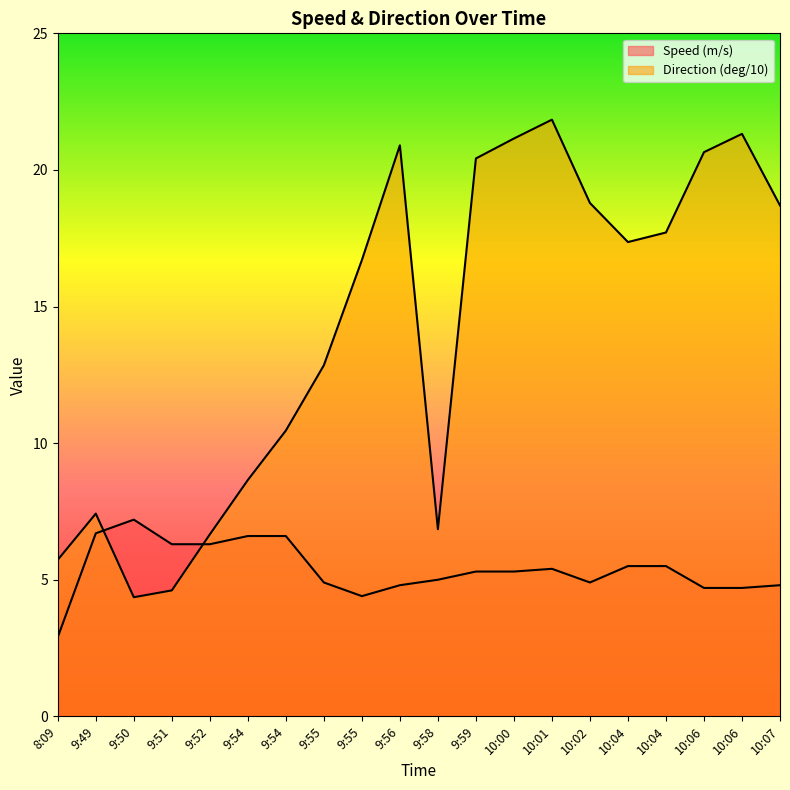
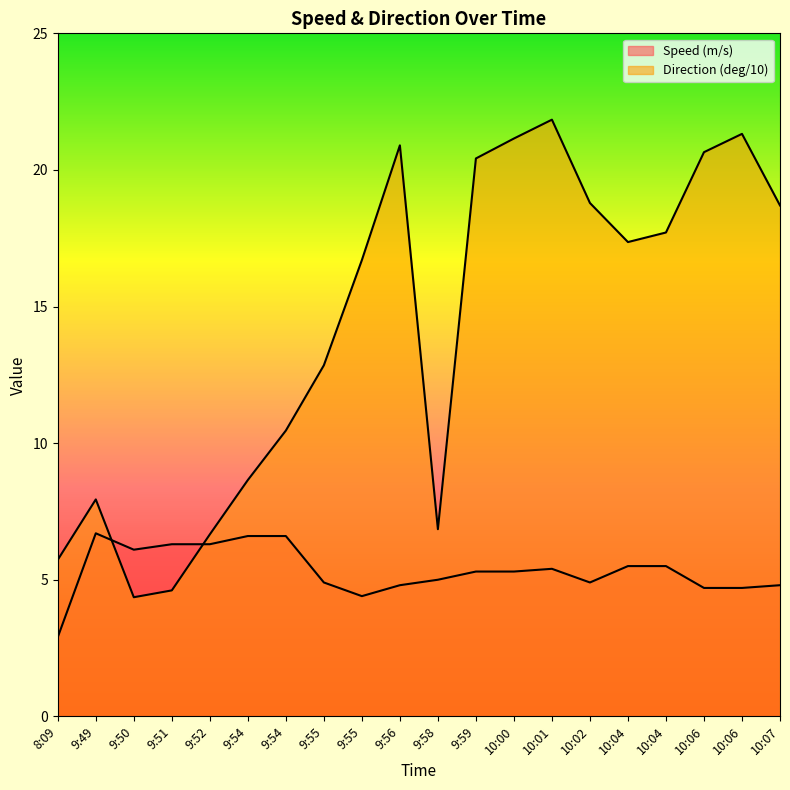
Direction (deg/10), 9:49: 7.4 -> 7.9
Speed (m/s), 9:50: 7.2 -> 6.1
